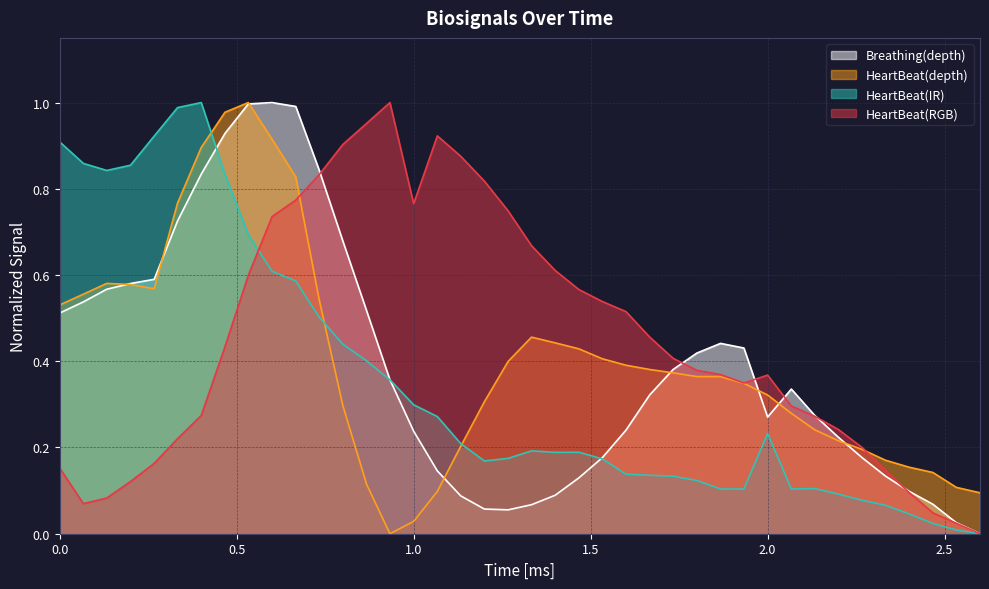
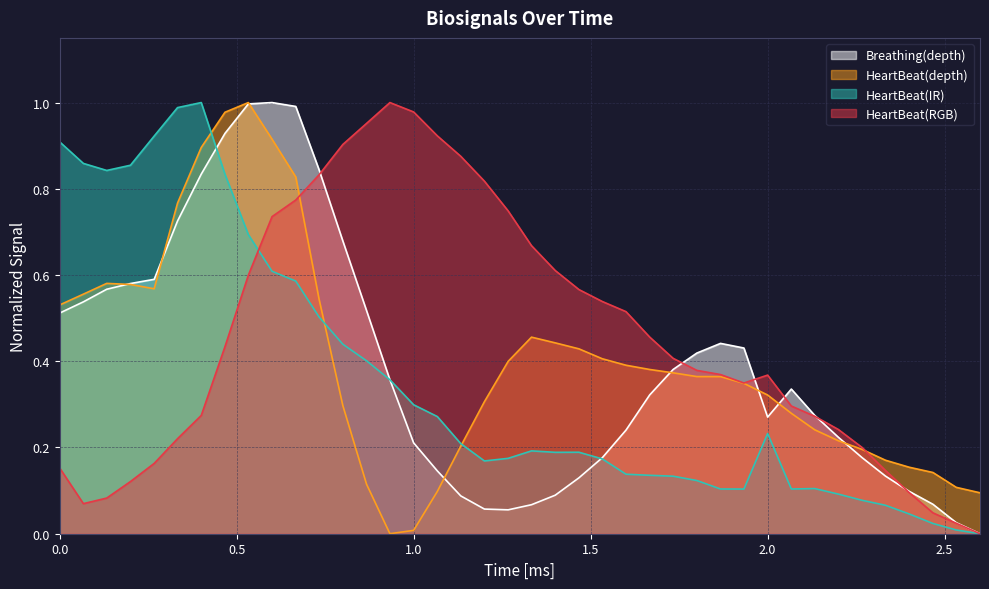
Breathing(depth), 1.0: 0.24 -> 0.21
HeartBeat(depth), 1.0: 0.03 -> 0.01
HeartBeat(RGB), 1.0: 0.77 -> 0.98
